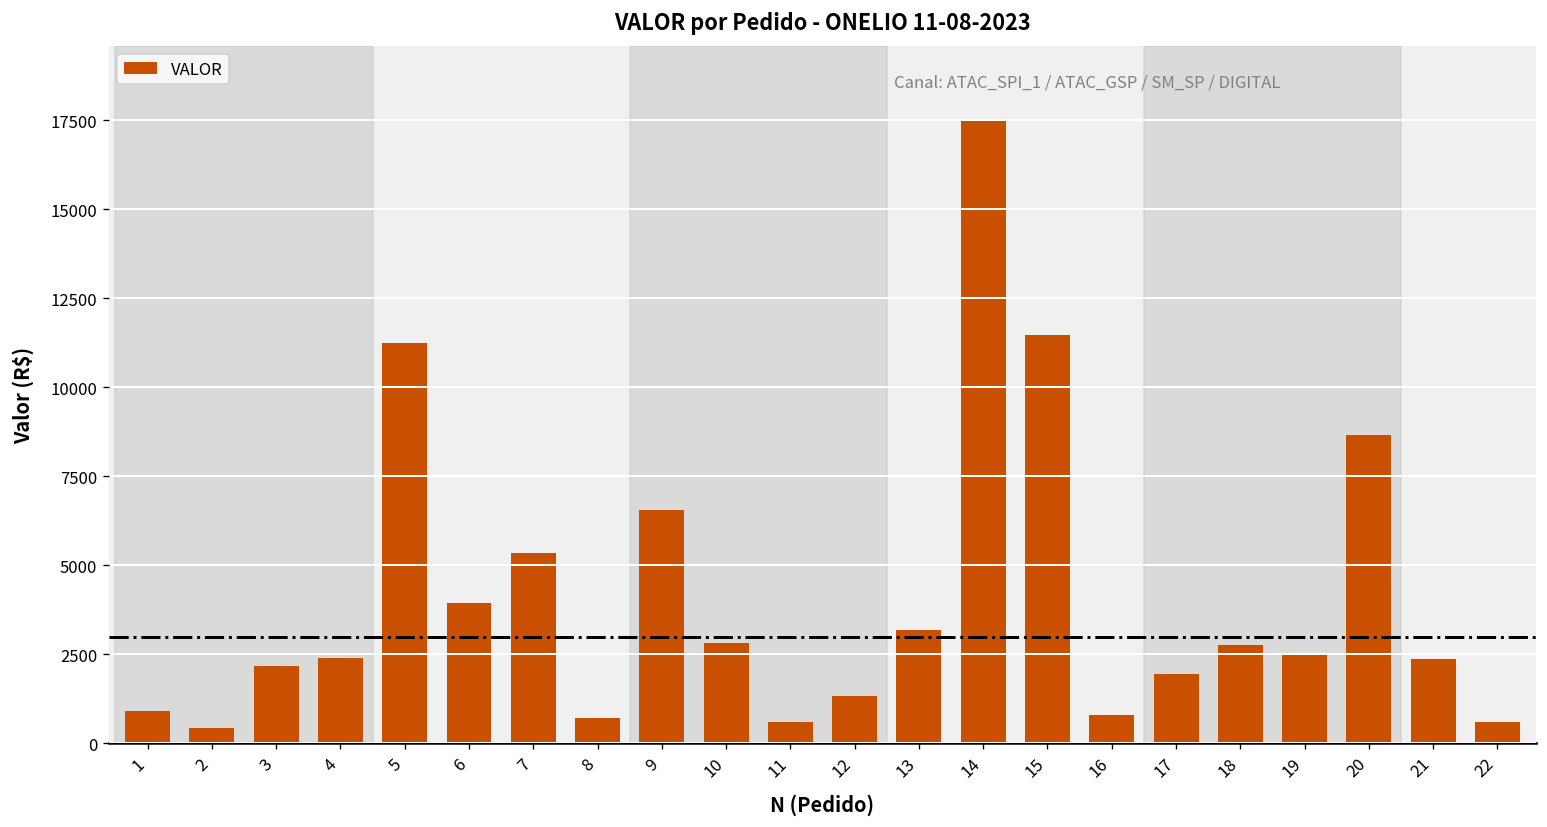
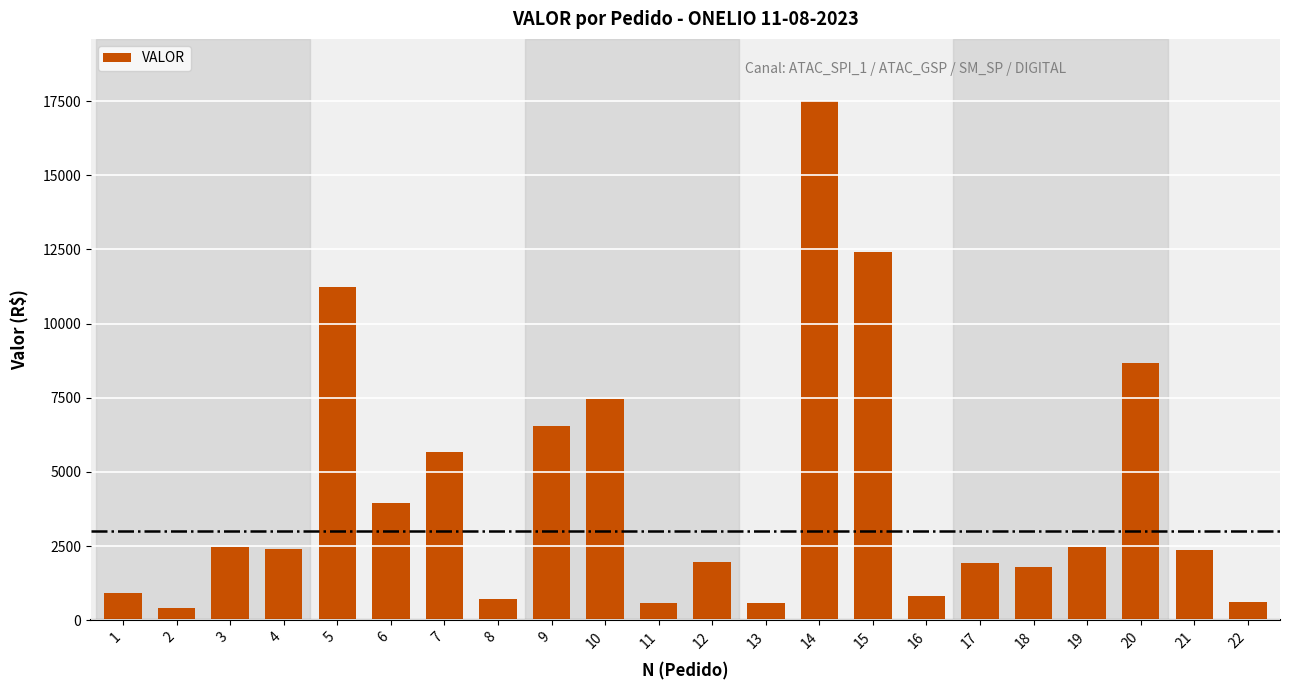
3: 2200 -> 2500
7: 5400 -> 5700
10: 2800 -> 7500
12: 1300 -> 2000
13: 3200 -> 600
15: 11500 -> 12400
18: 2800 -> 1800
